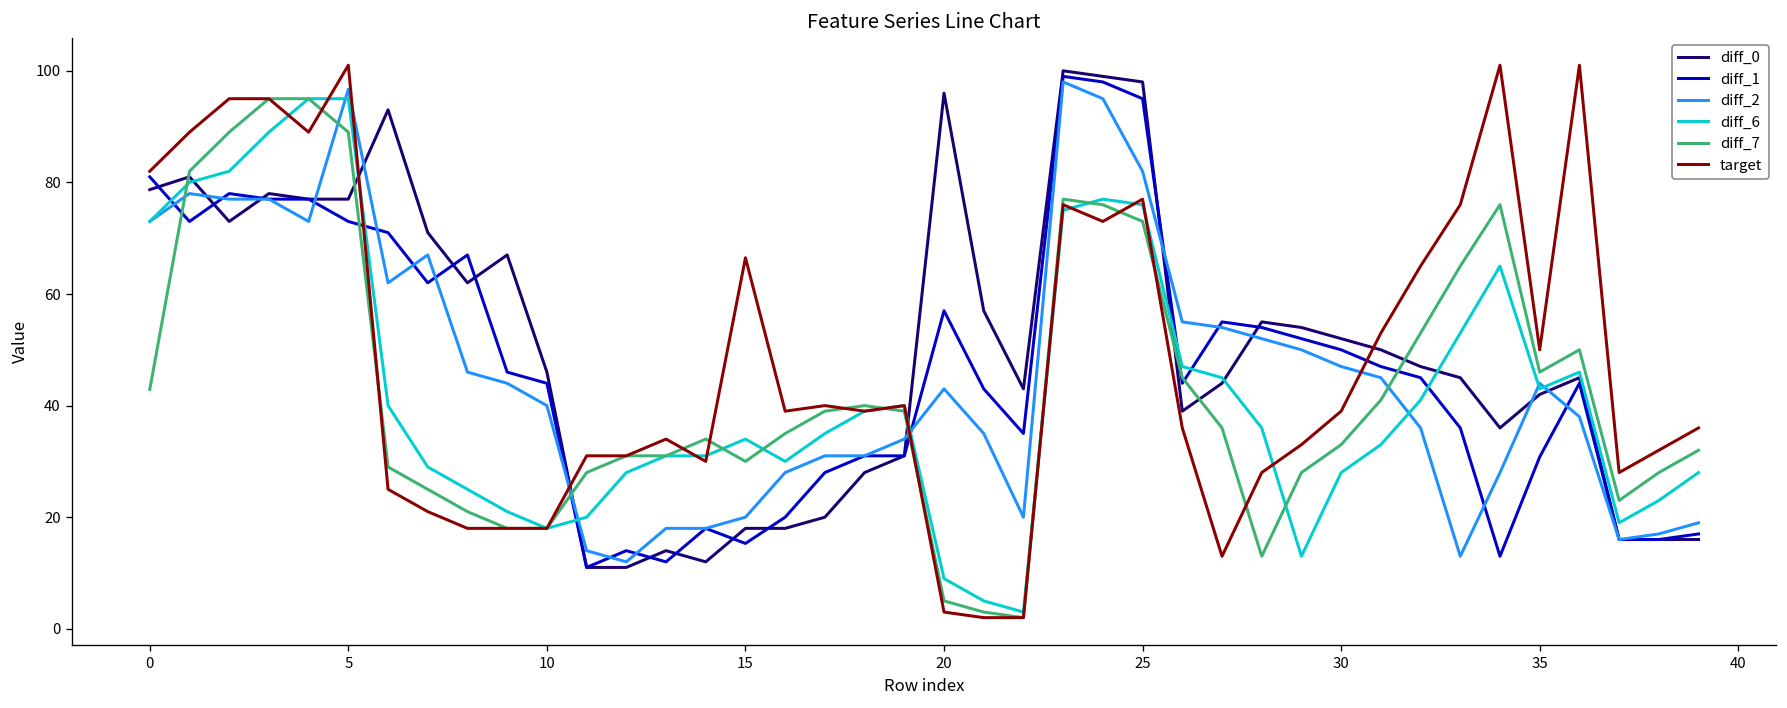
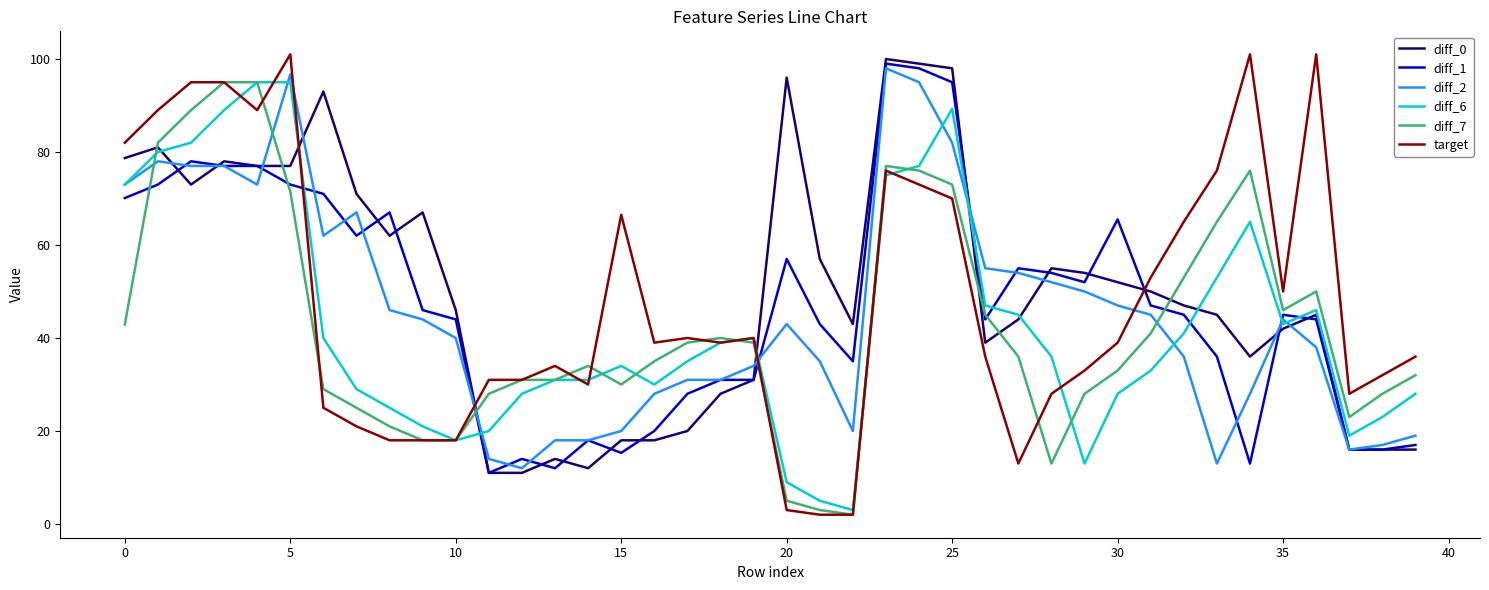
diff_1, 0: 81 -> 70
diff_7, 5: 89 -> 72
diff_6, 25: 76 -> 89
target, 25: 77 -> 70
diff_1, 30: 50 -> 66
diff_1, 35: 31 -> 45
